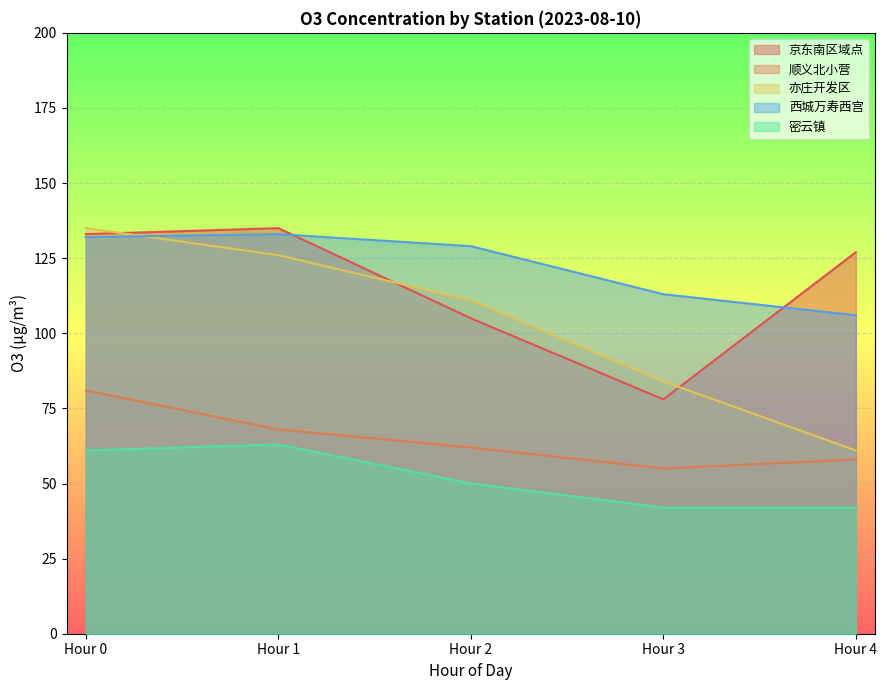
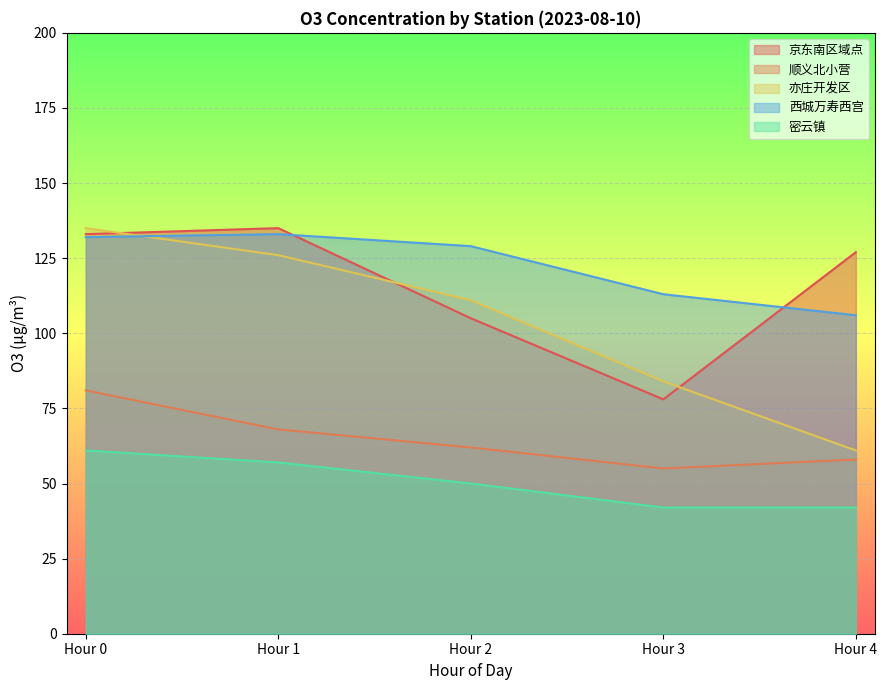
密云镇, Hour 1: 63 -> 57
